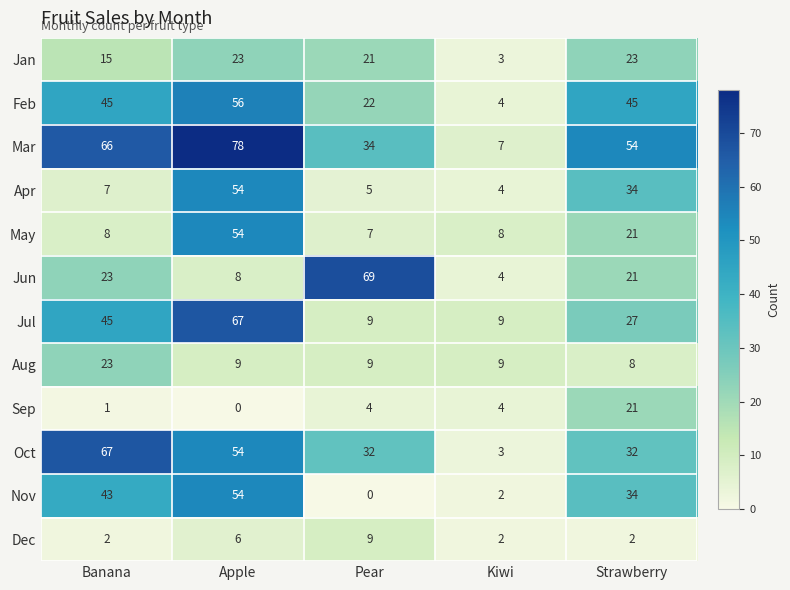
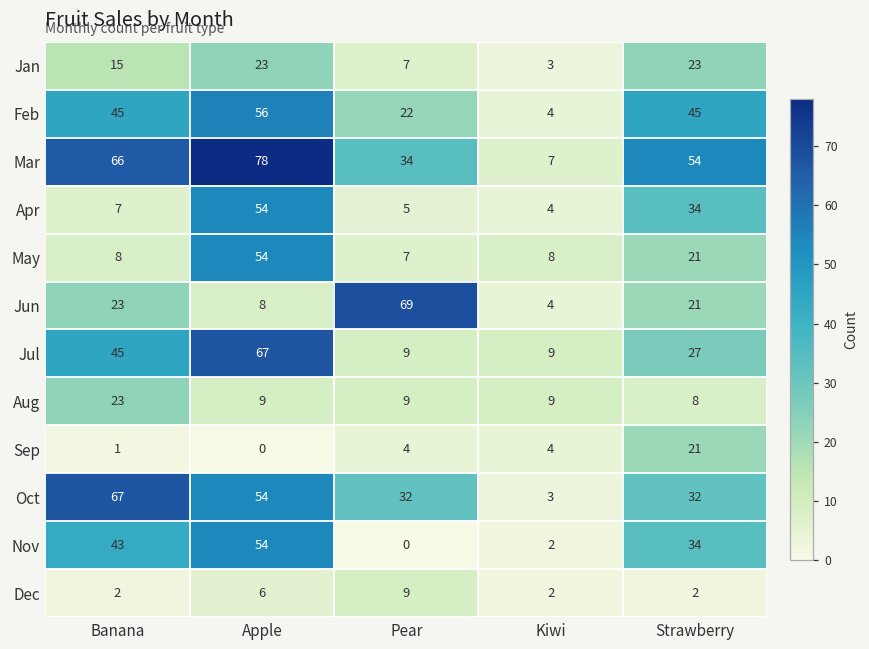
Jan, Pear: 21 -> 7
